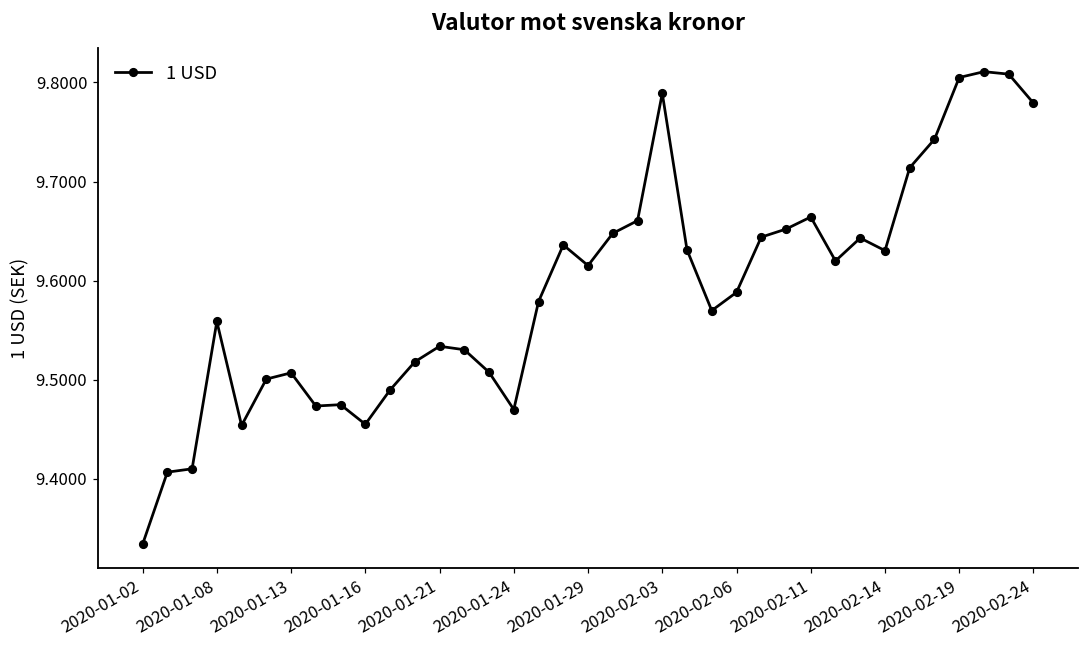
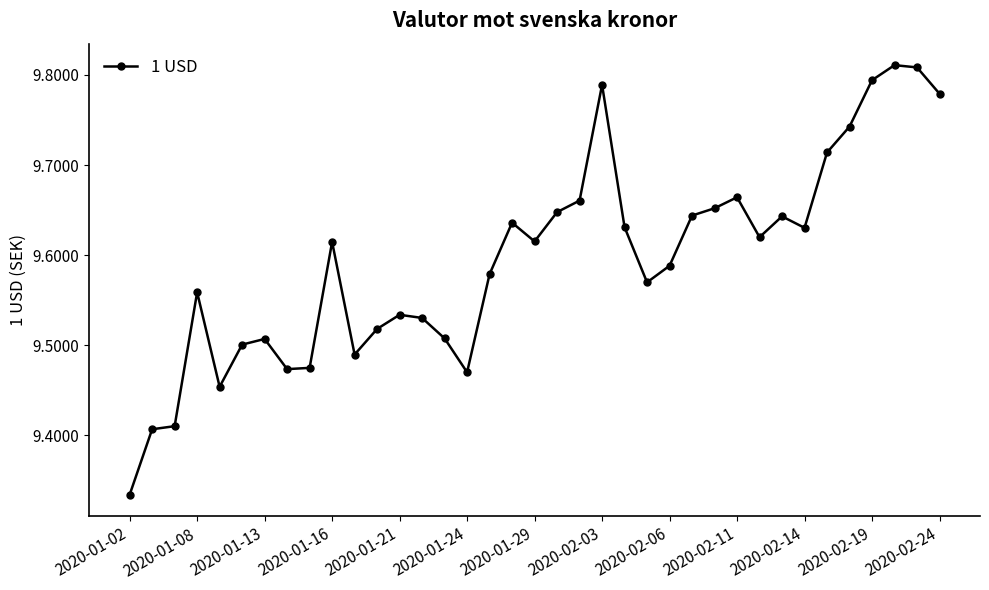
2020-01-16: 9.46 -> 9.61
2020-02-19: 9.80 -> 9.79
